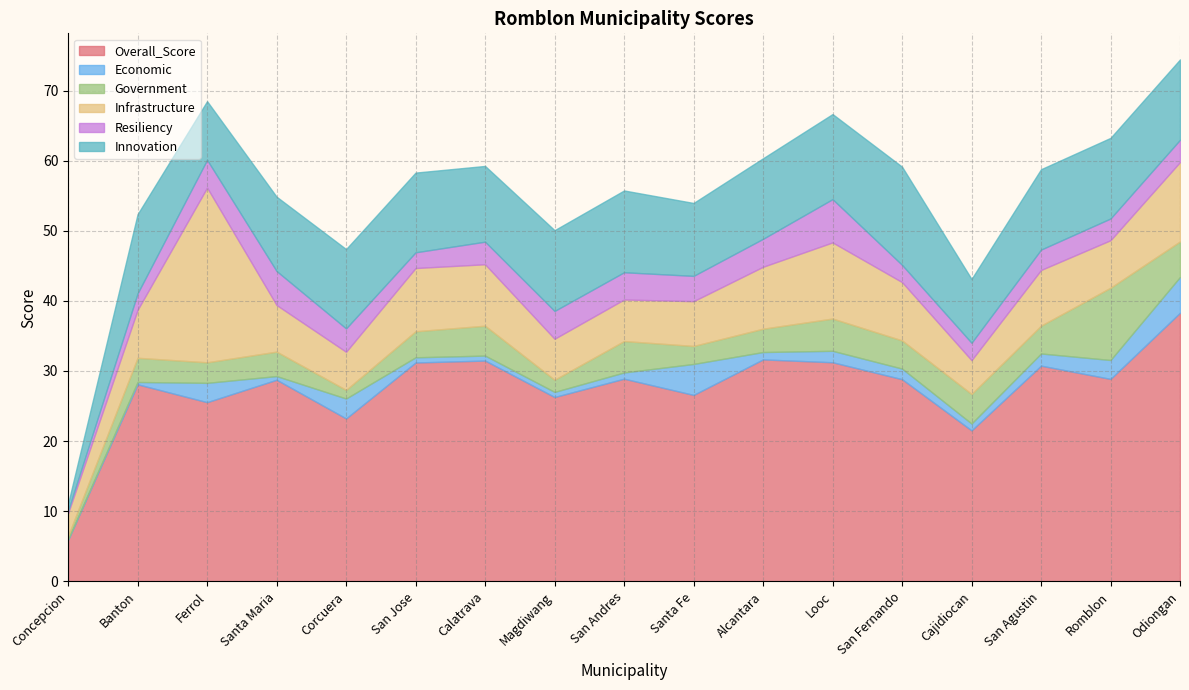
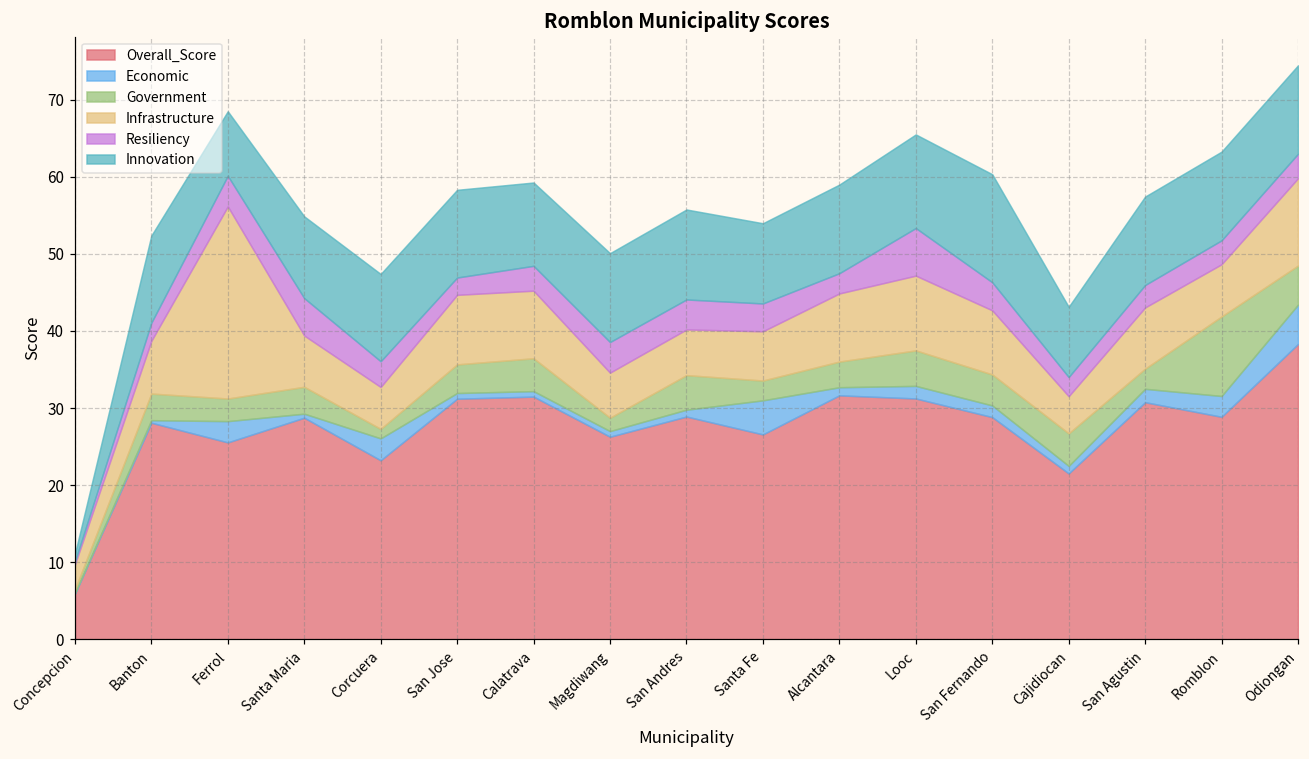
Resiliency, Alcantara: 4 -> 3
Infrastructure, Looc: 11 -> 10
Resiliency, San Fernando: 2 -> 4
Government, San Agustin: 4 -> 3
